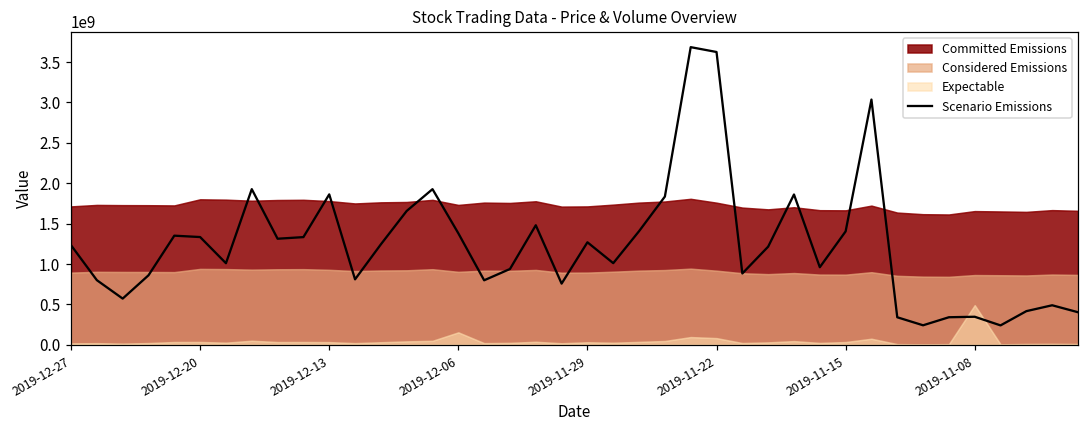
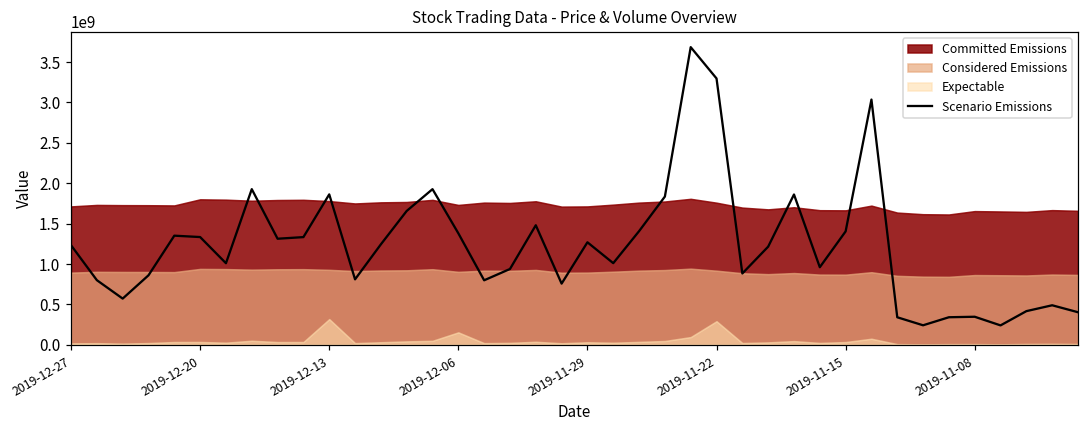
Expectable, 2019-12-13: 0 -> 300000000
Scenario Emissions, 2019-11-22: 3600000000 -> 3300000000
Expectable, 2019-11-22: 100000000 -> 300000000
Expectable, 2019-11-08: 500000000 -> 0
